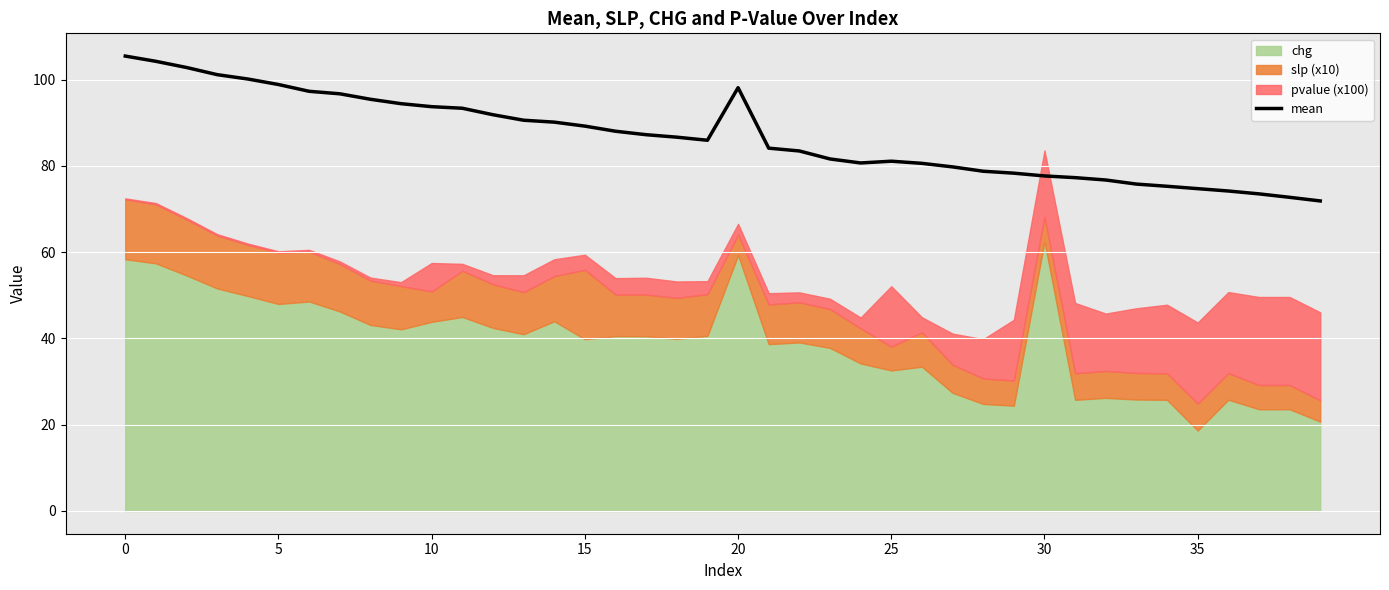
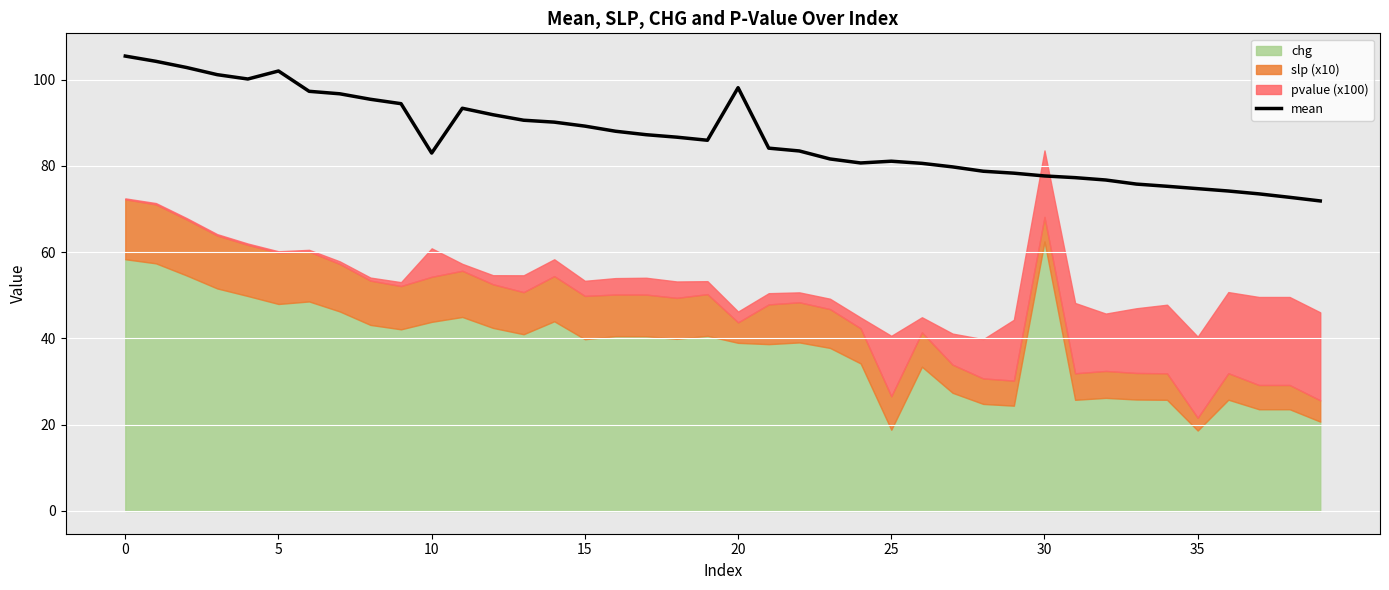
mean, 5: 99 -> 102
mean, 10: 94 -> 83
slp (x10), 10: 7 -> 10
slp (x10), 15: 16 -> 10
chg, 20: 59 -> 39
chg, 25: 33 -> 19
slp (x10), 25: 6 -> 8
slp (x10), 35: 6 -> 3
